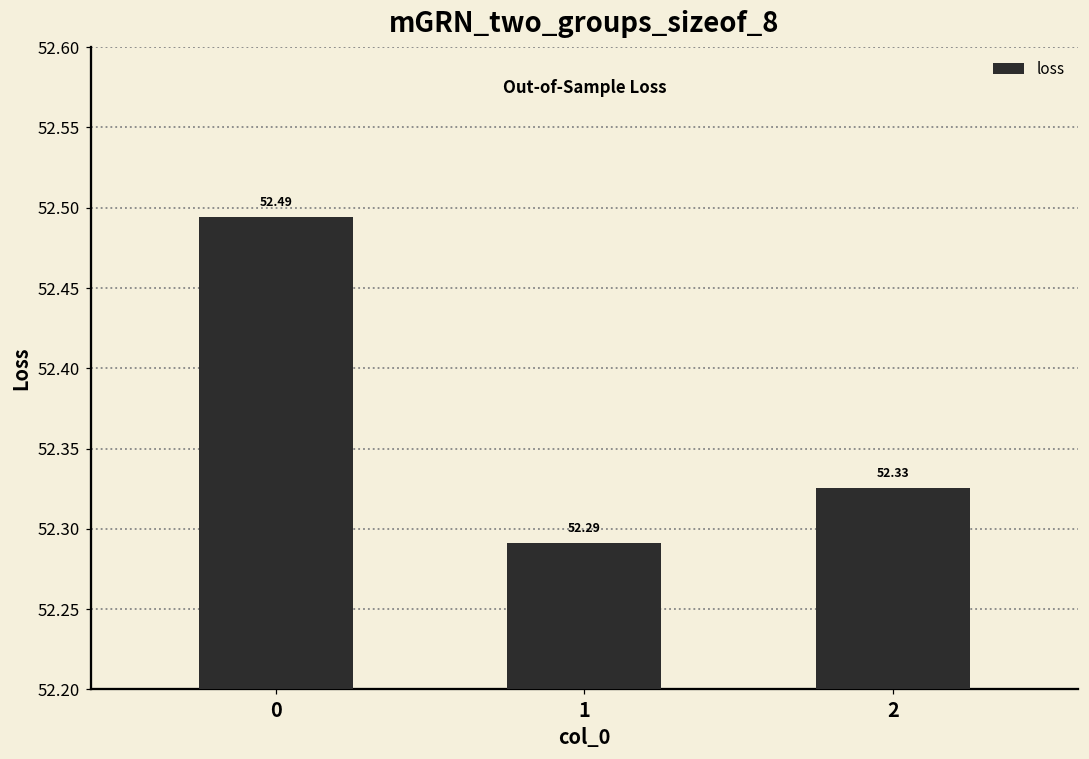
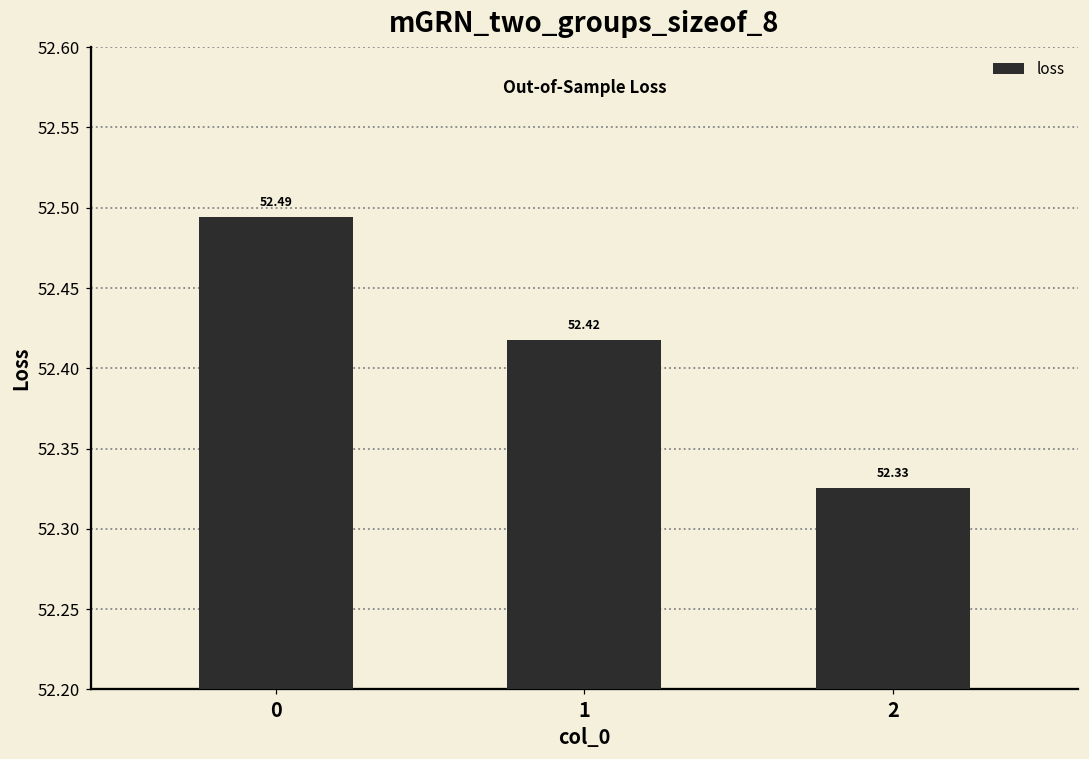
1: 52.29 -> 52.42
